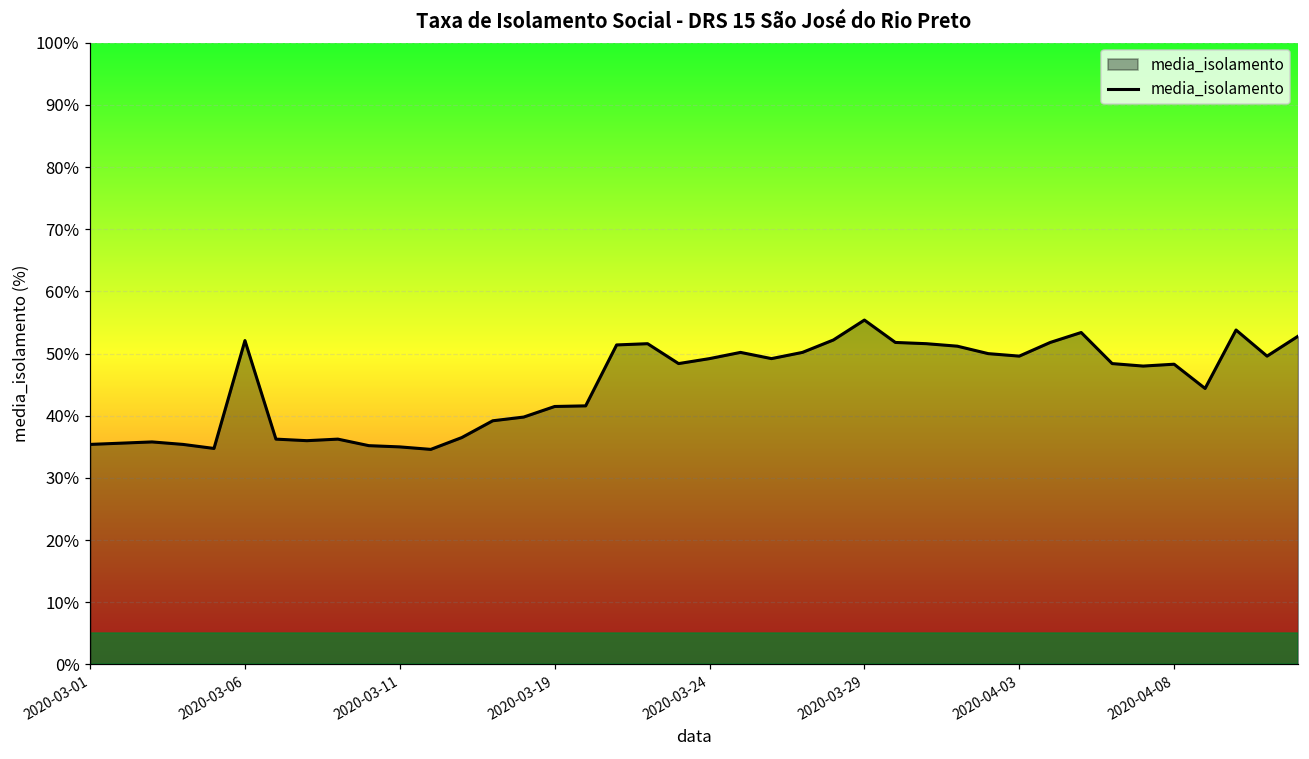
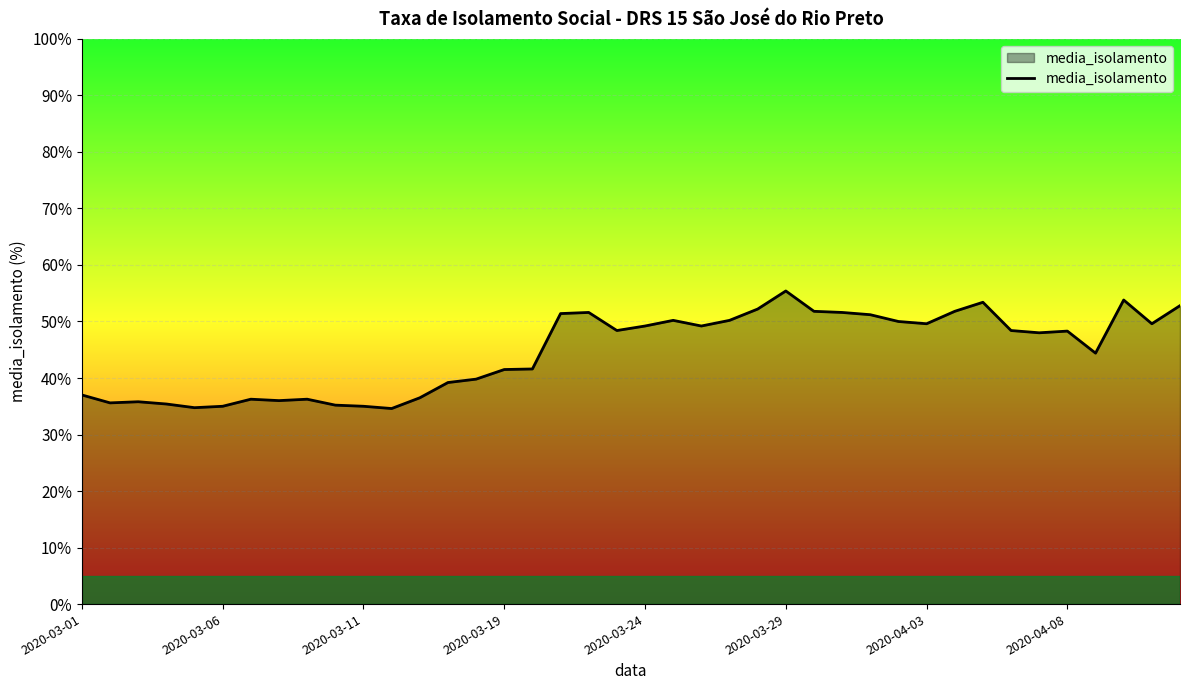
2020-03-01: 35% -> 37%
2020-03-06: 52% -> 35%
